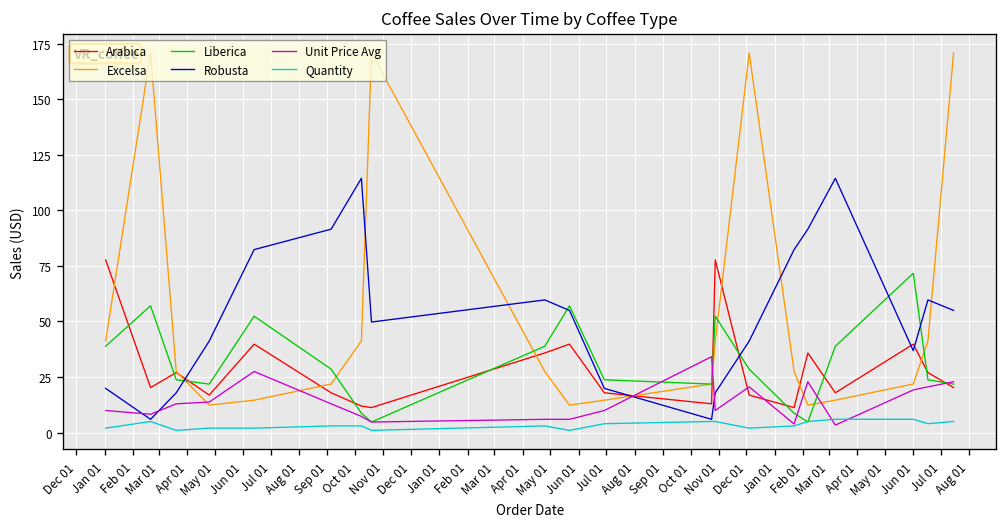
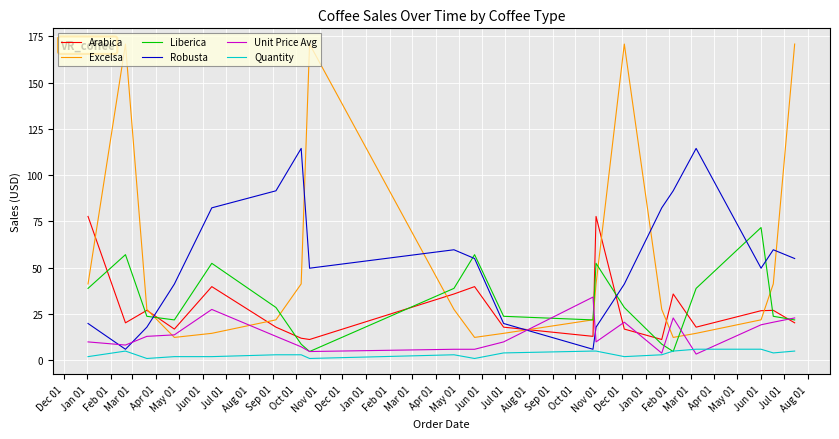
Arabica, Jun 01: 40 -> 27
Robusta, Jun 01: 37 -> 50
